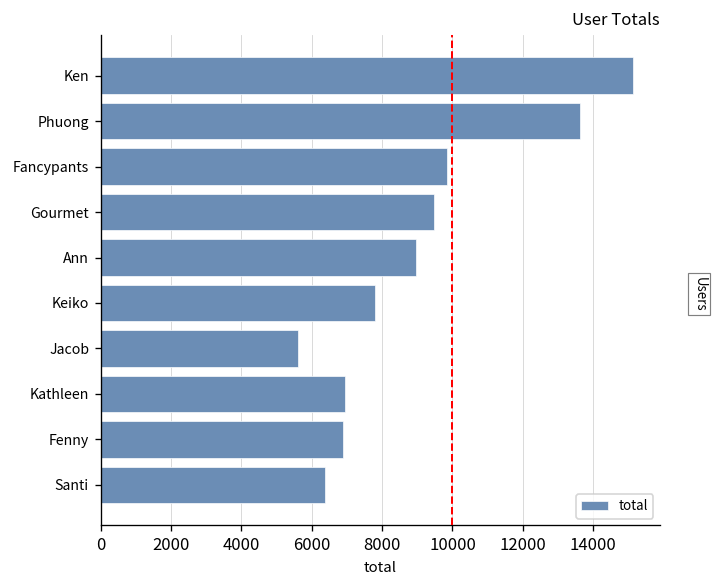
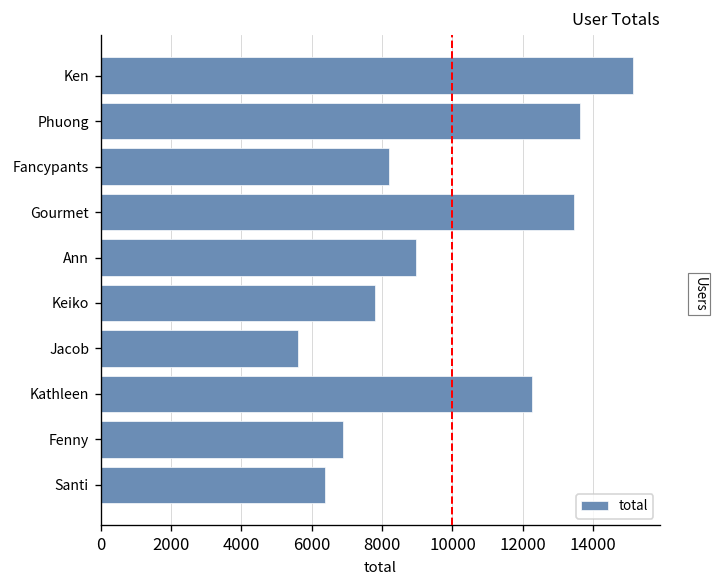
Fancypants: 9800 -> 8200
Gourmet: 9500 -> 13500
Kathleen: 6900 -> 12300
